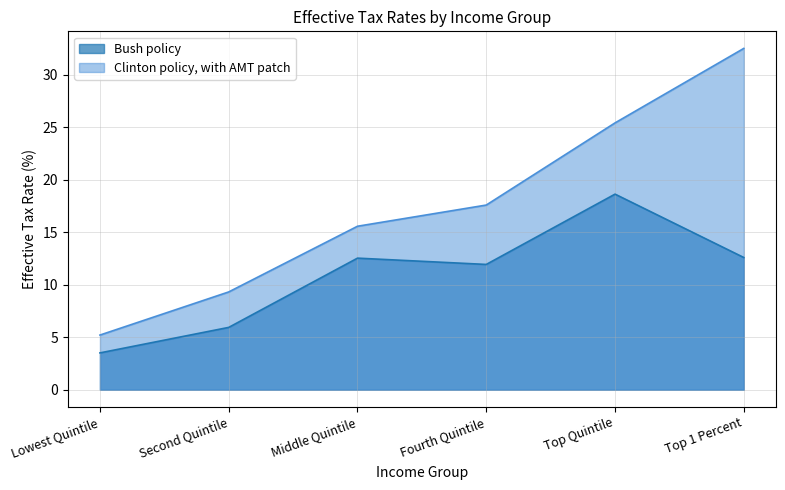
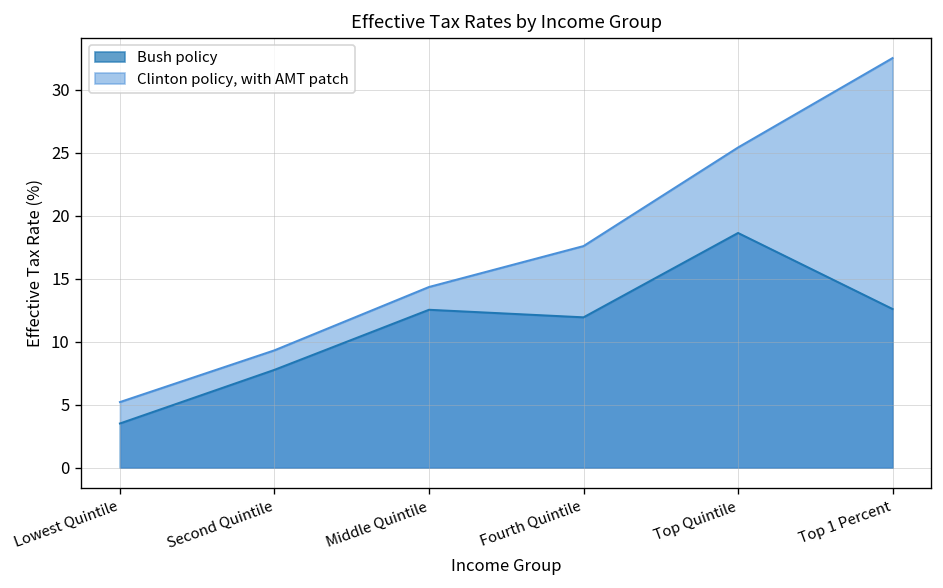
Bush policy, Second Quintile: 5.9 -> 7.8
Clinton policy, with AMT patch, Middle Quintile: 15.6 -> 14.4
